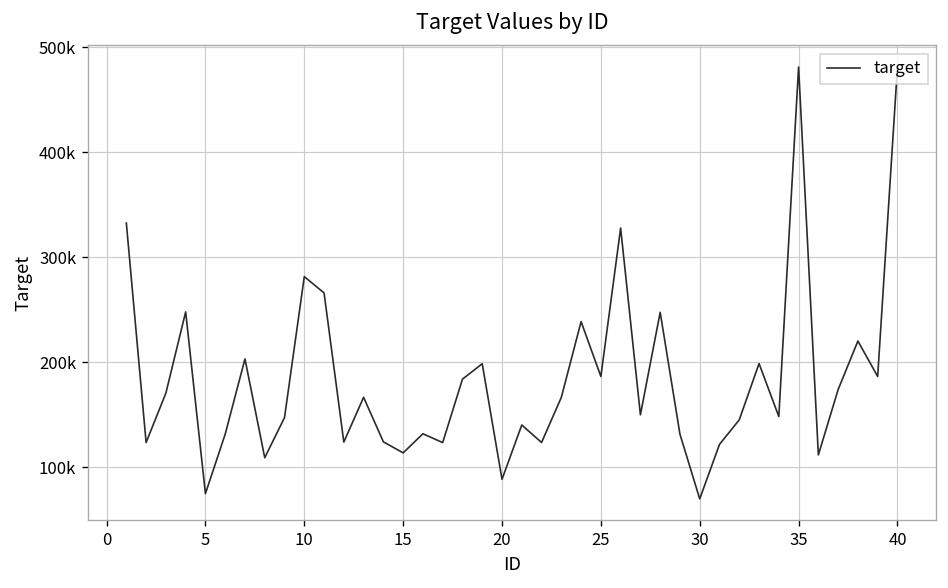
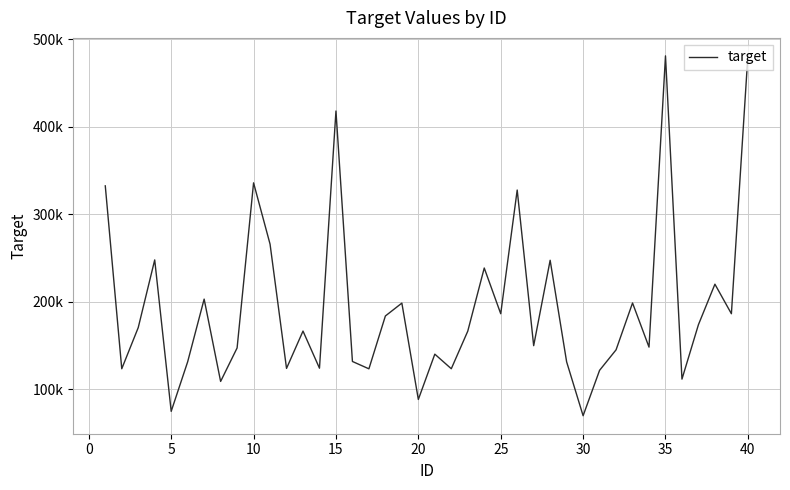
10: 280000 -> 340000
15: 110000 -> 420000
